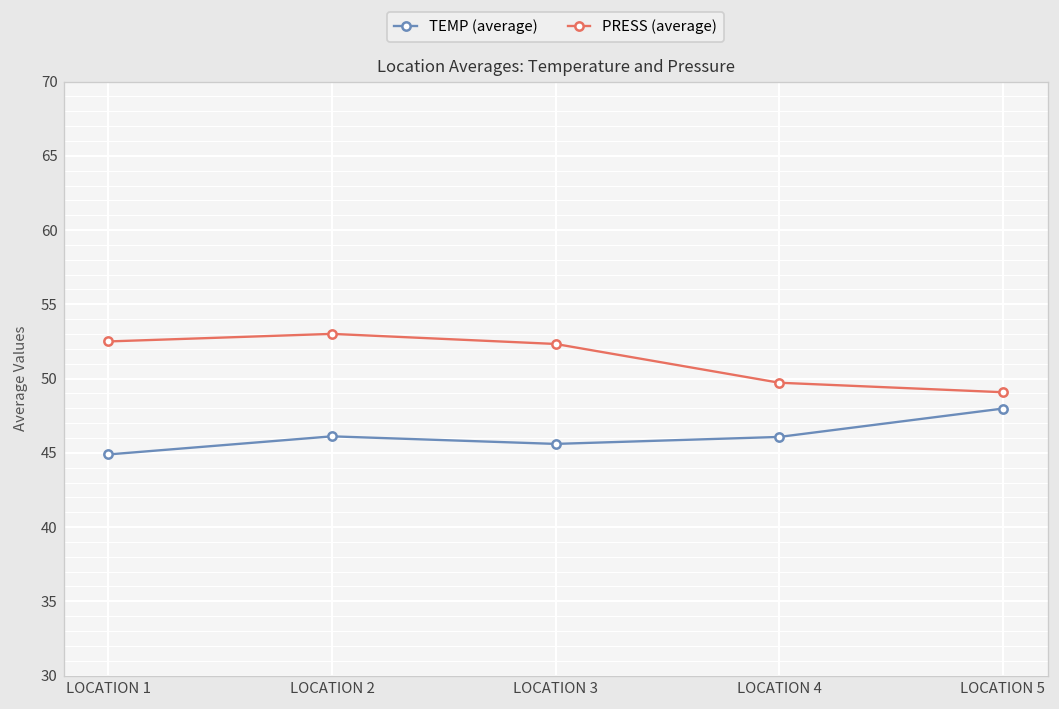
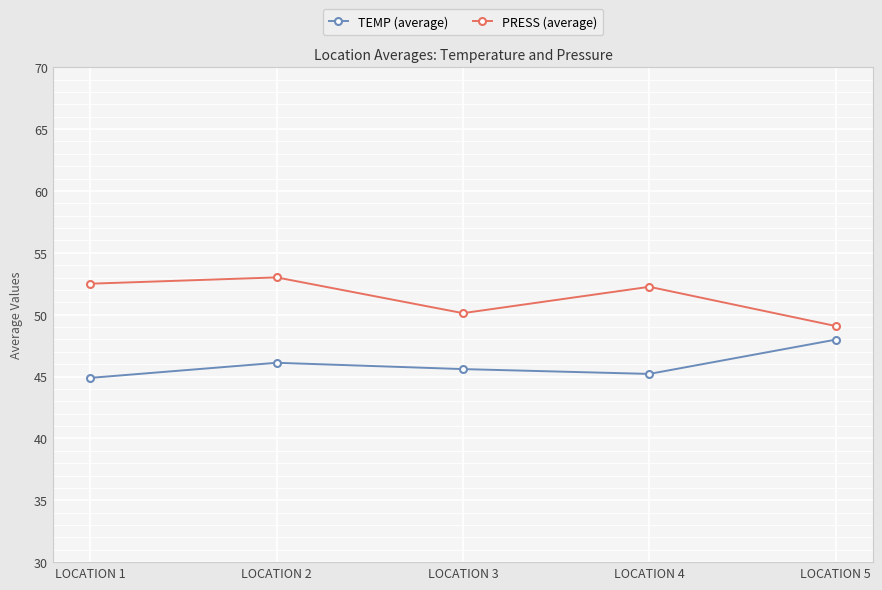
PRESS (average), LOCATION 3: 52.3 -> 50.1
TEMP (average), LOCATION 4: 46.1 -> 45.2
PRESS (average), LOCATION 4: 49.7 -> 52.3
